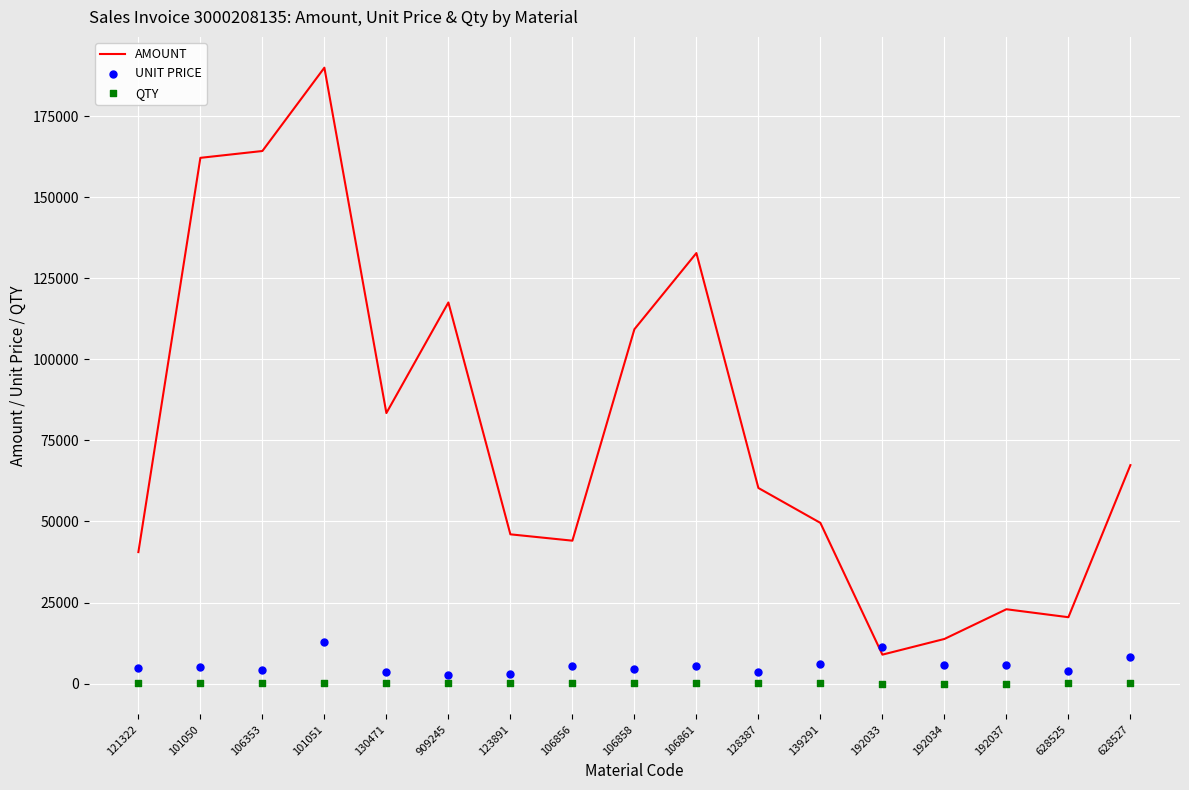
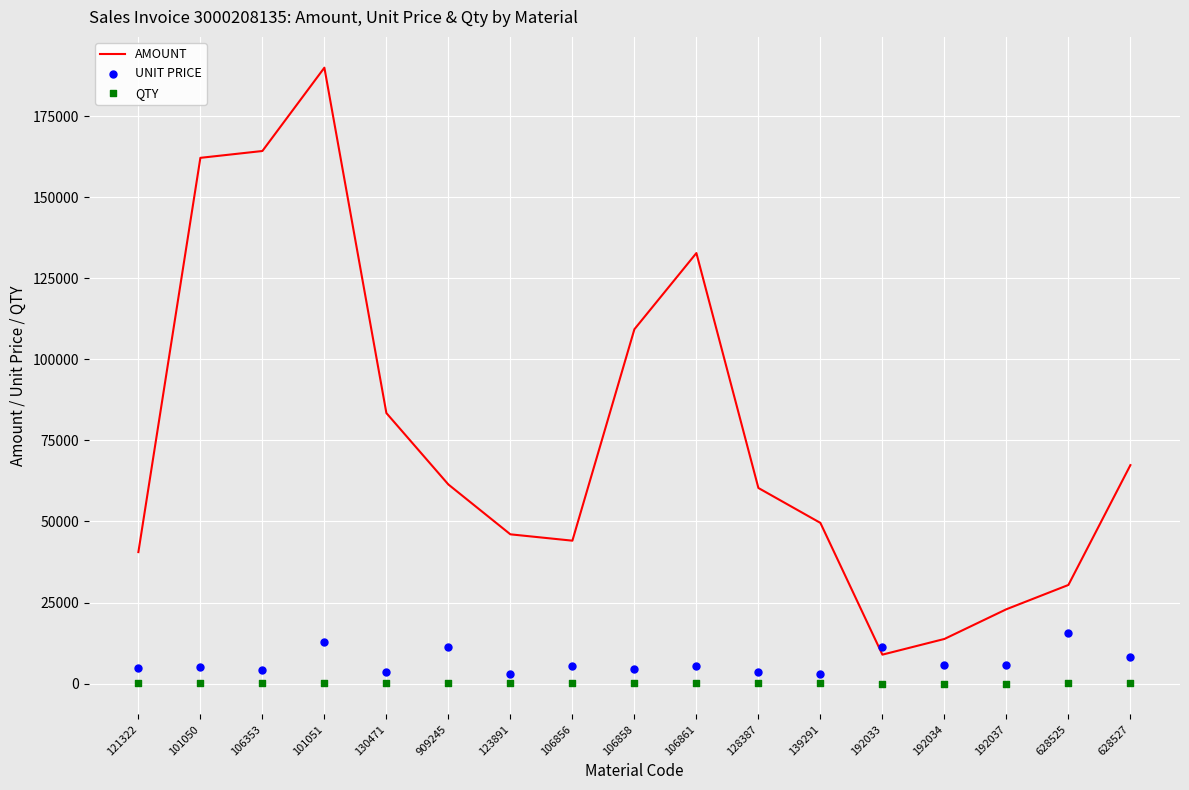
AMOUNT, 909245: 118000 -> 61000
UNIT PRICE, 909245: 3000 -> 11000
UNIT PRICE, 139291: 6000 -> 3000
AMOUNT, 628525: 20000 -> 30000
UNIT PRICE, 628525: 4000 -> 15000
